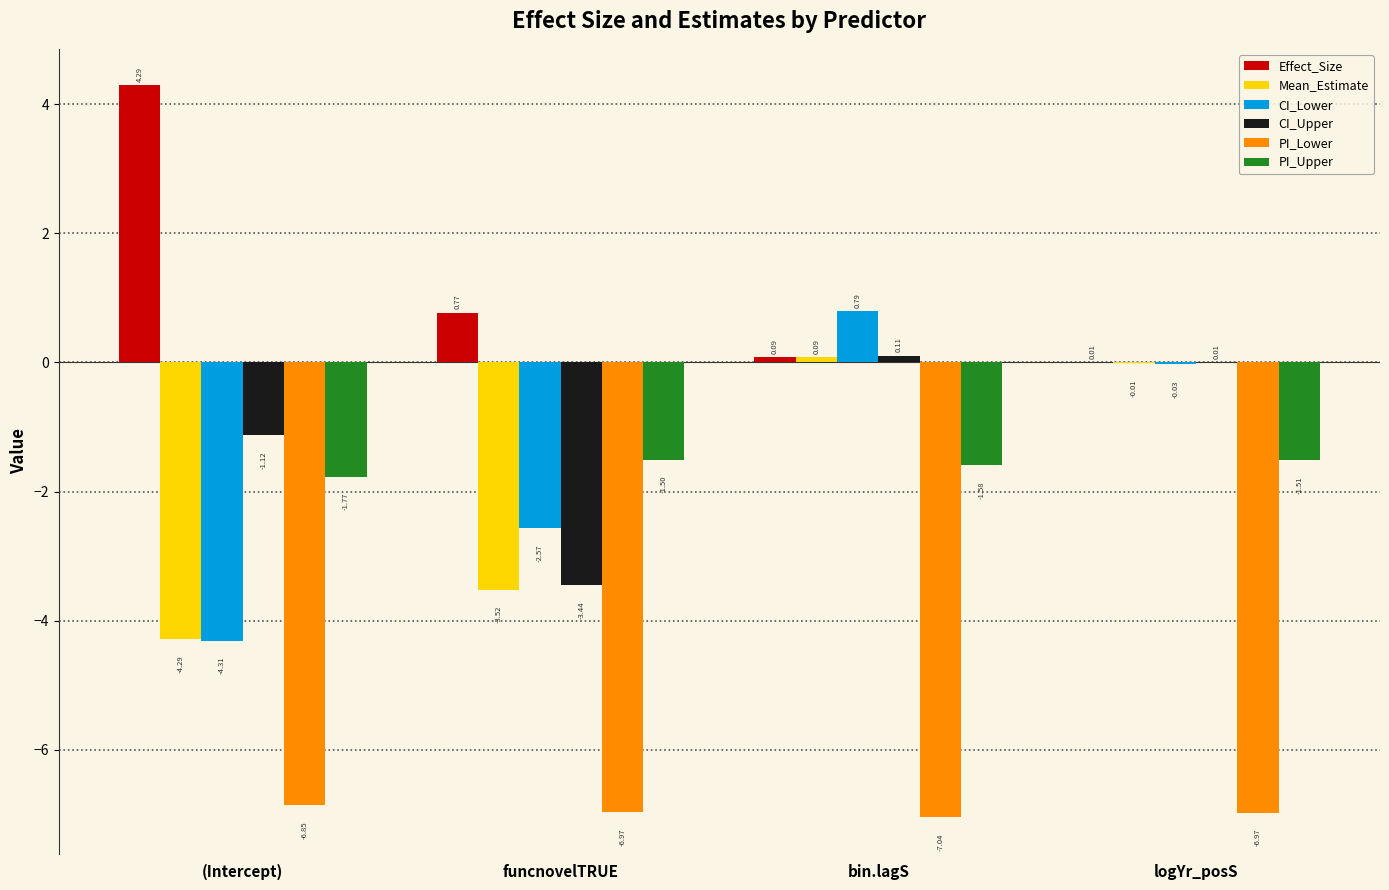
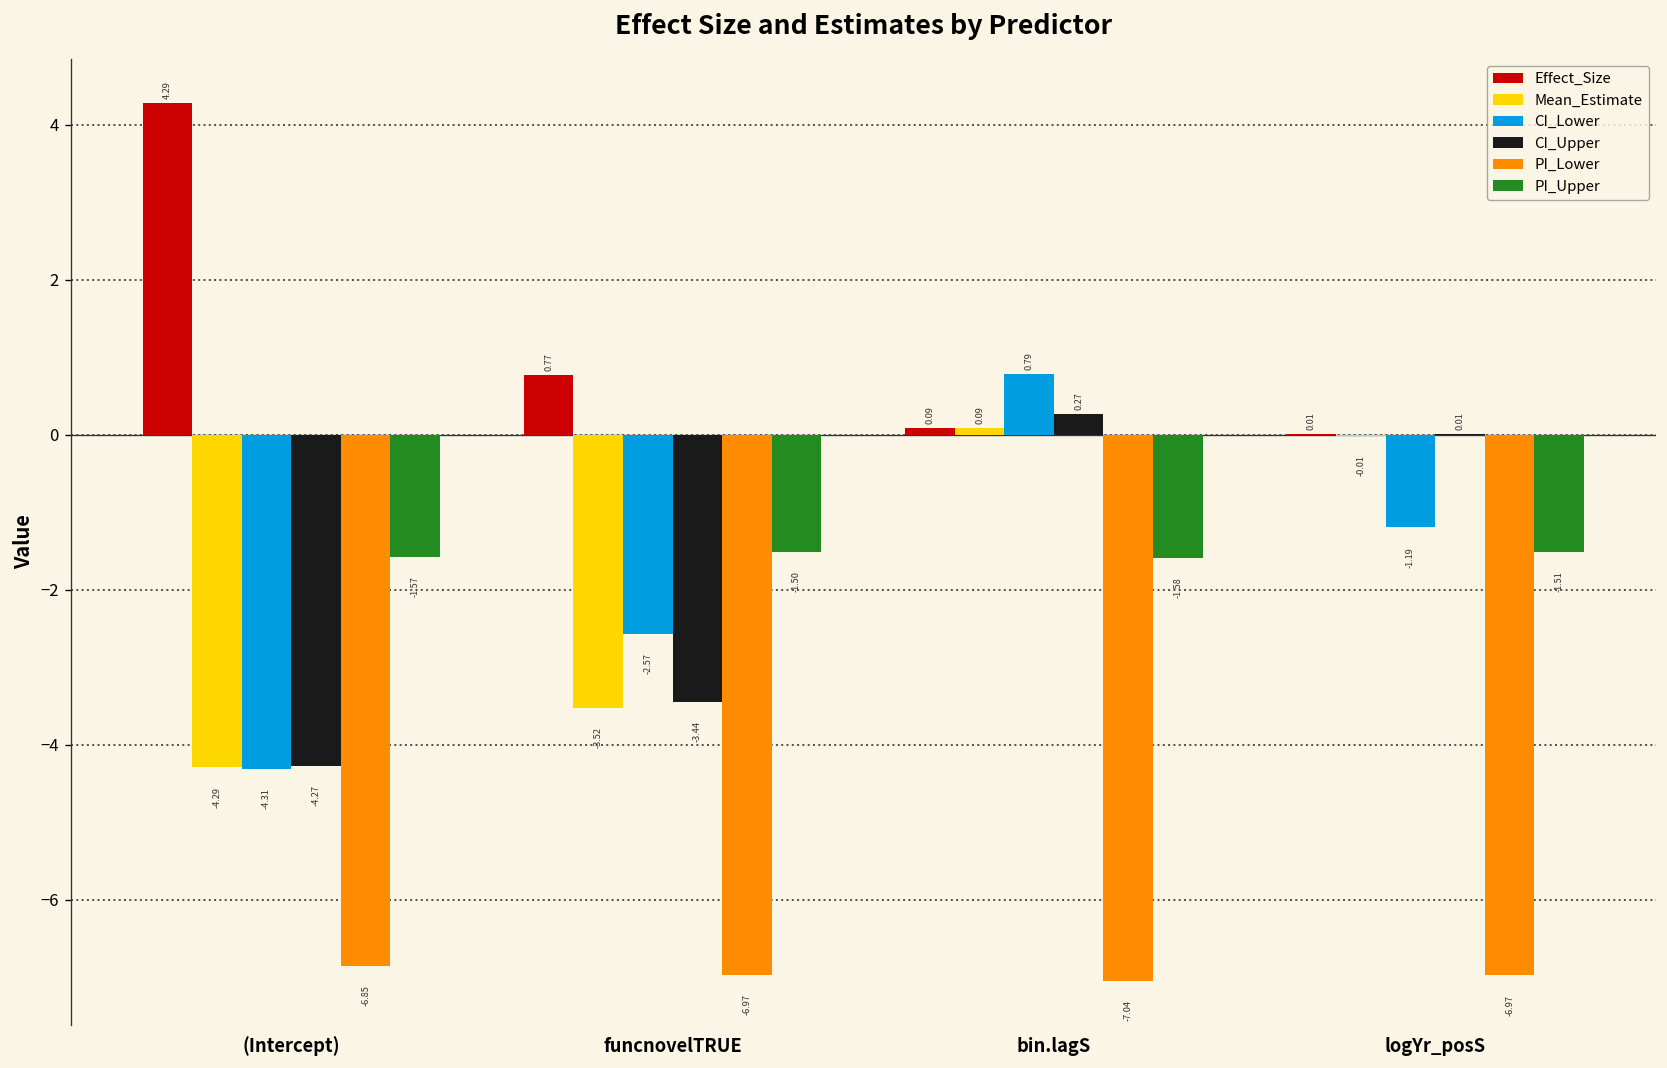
CI_Upper, (Intercept): -1.12 -> -4.27
PI_Upper, (Intercept): -1.77 -> -1.57
CI_Upper, bin.lagS: 0.11 -> 0.27
CI_Lower, logYr_posS: -0.03 -> -1.19
